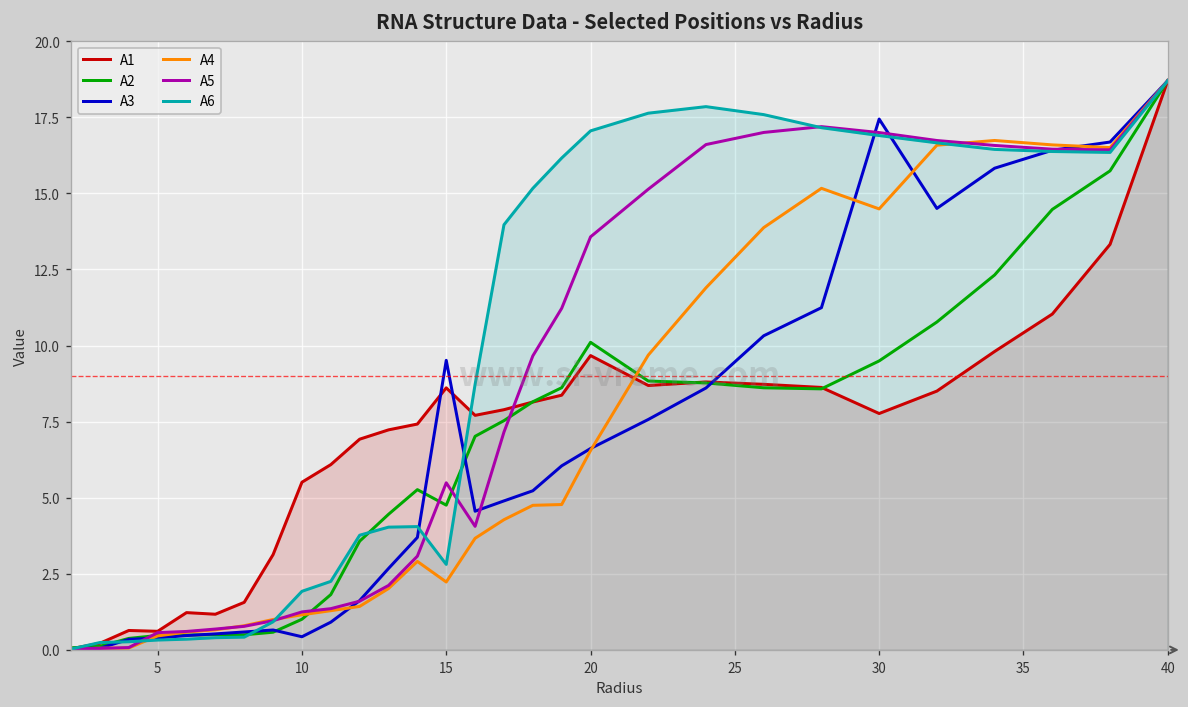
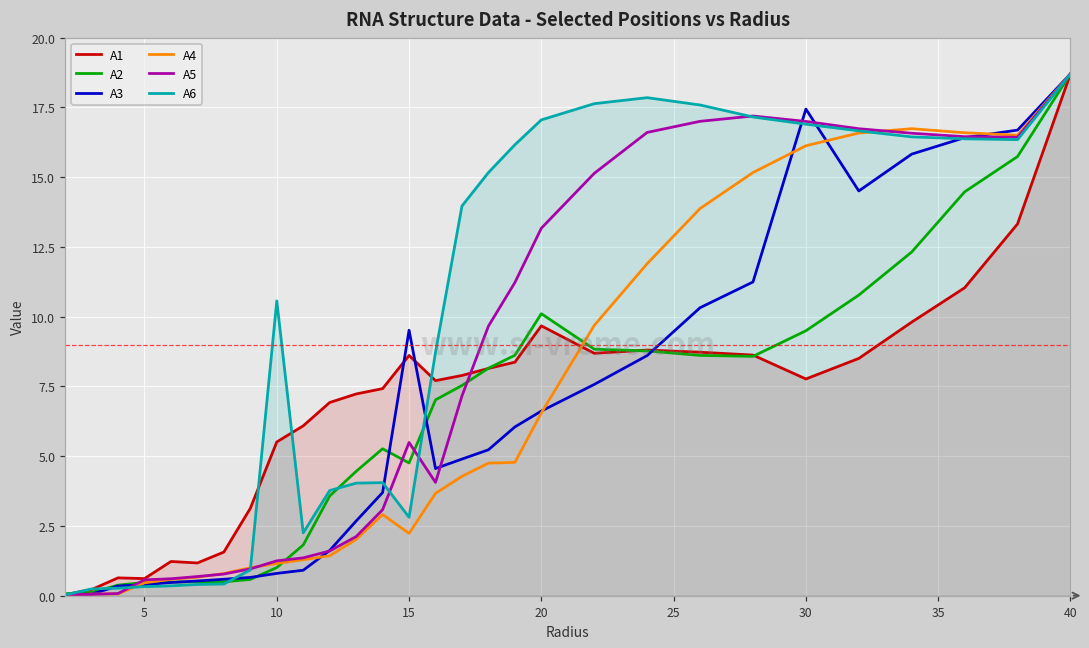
A3, 10: 0.4 -> 0.8
A6, 10: 1.9 -> 10.6
A5, 20: 13.6 -> 13.2
A4, 30: 14.5 -> 16.1
